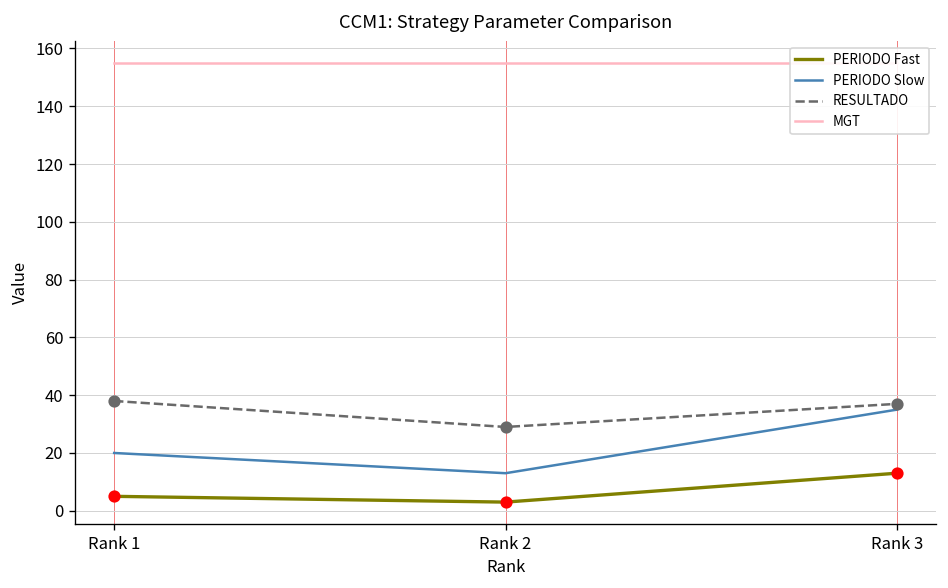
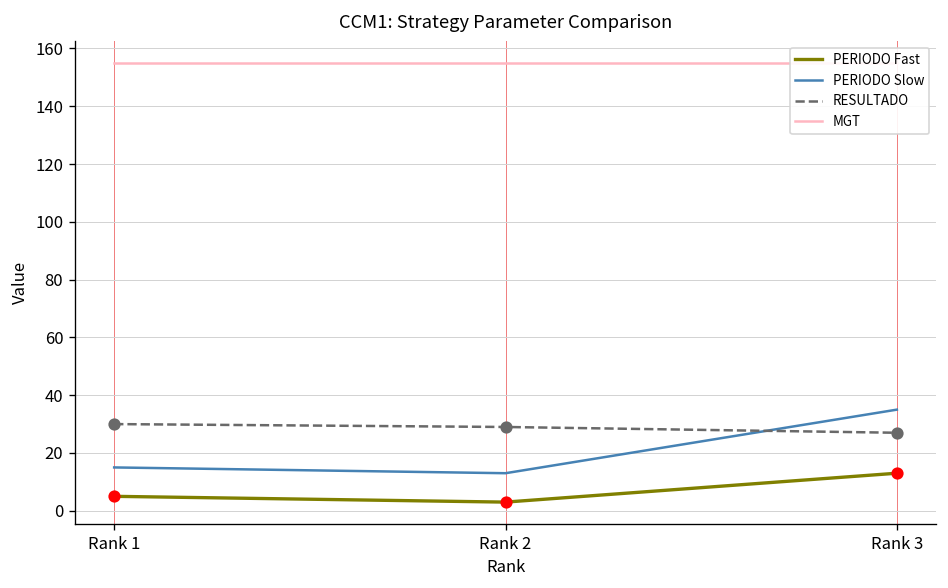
PERIODO Slow, Rank 1: 20 -> 15
RESULTADO, Rank 1: 38 -> 30
RESULTADO, Rank 3: 37 -> 27
